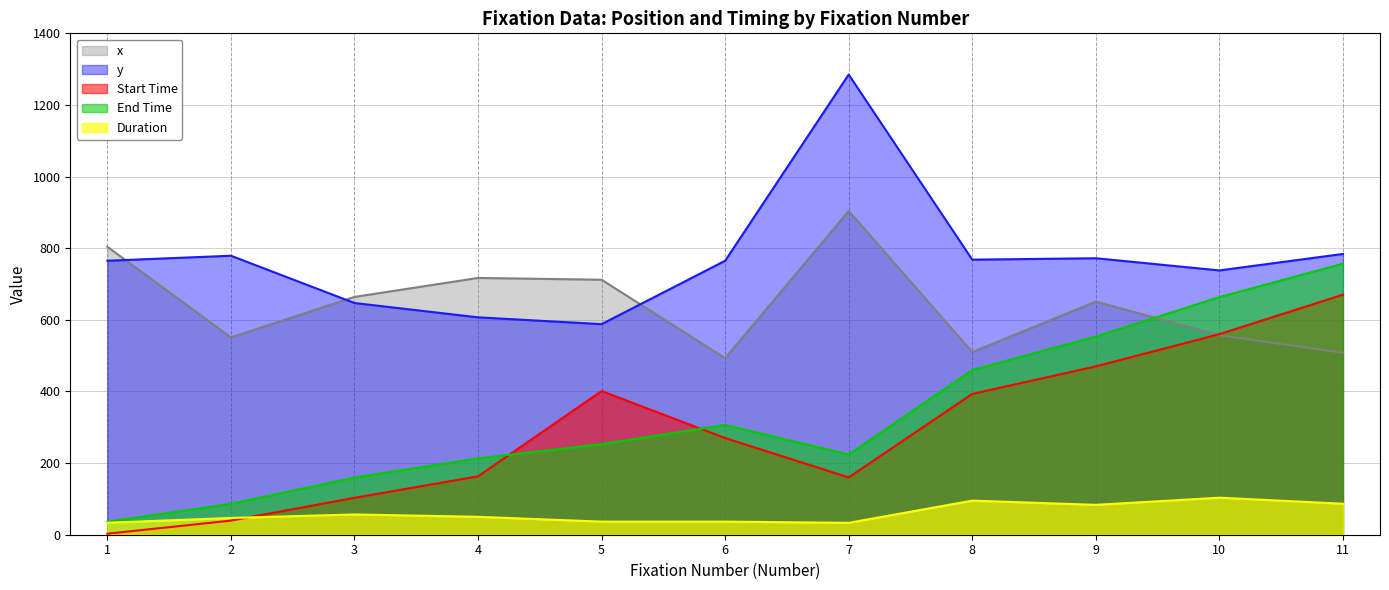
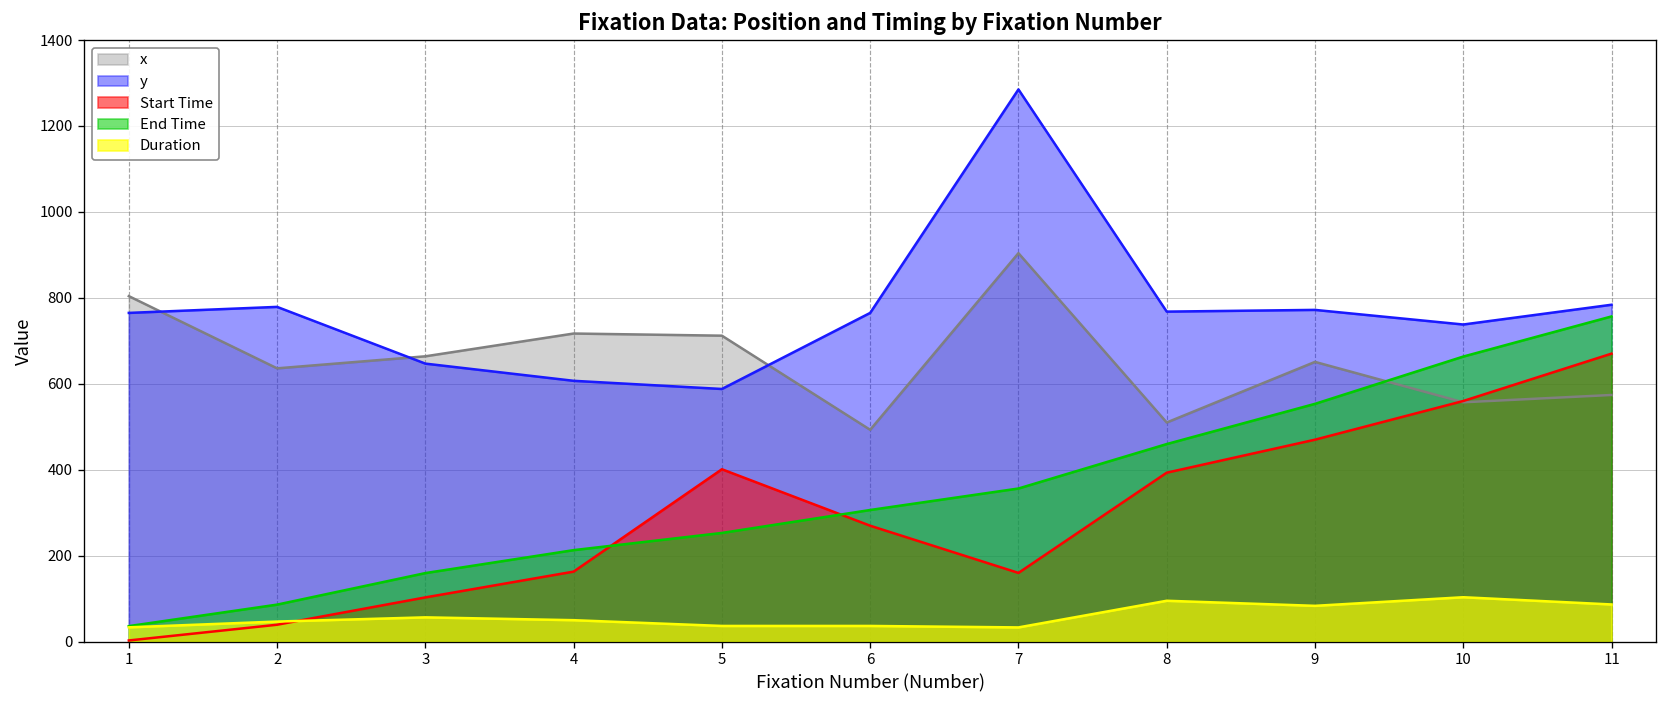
x, 2: 550 -> 640
End Time, 7: 220 -> 360
x, 11: 510 -> 570
